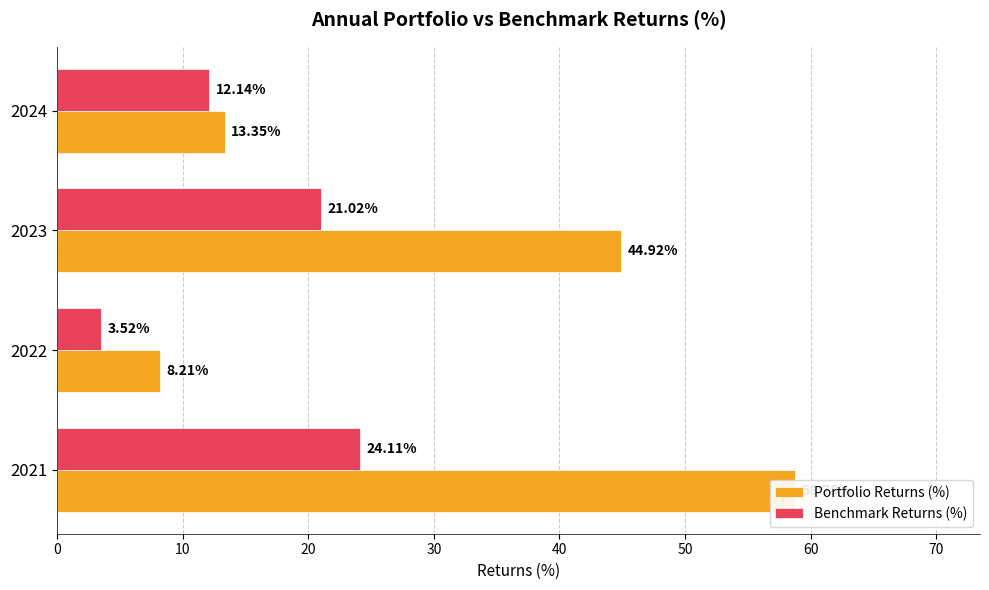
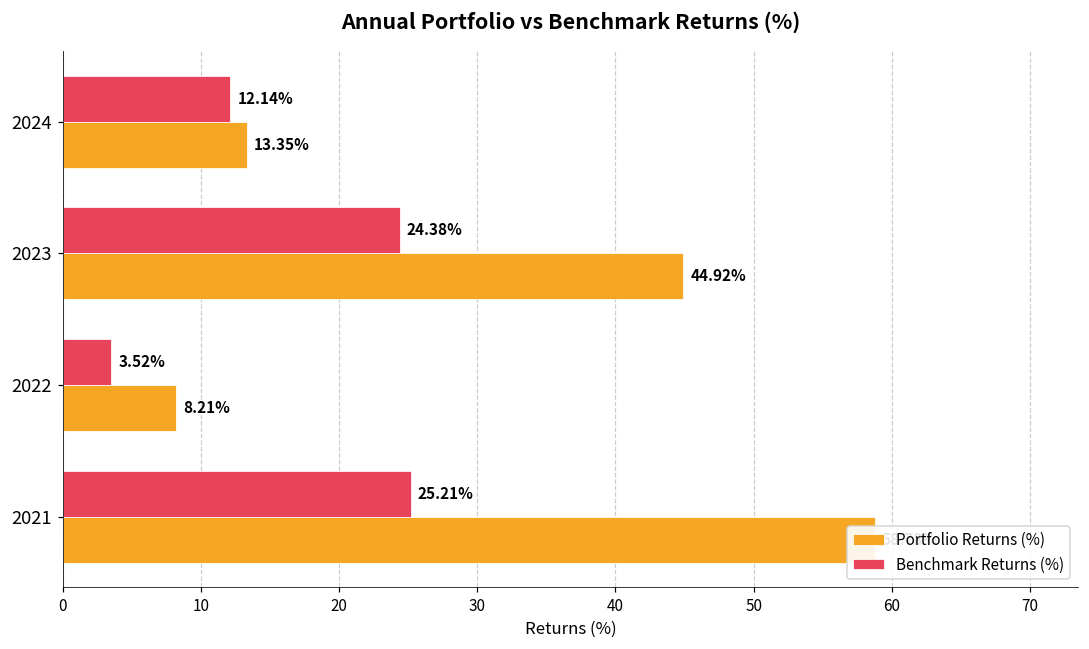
Benchmark Returns (%), 2023: 21.02% -> 24.38%
Benchmark Returns (%), 2021: 24.11% -> 25.21%
